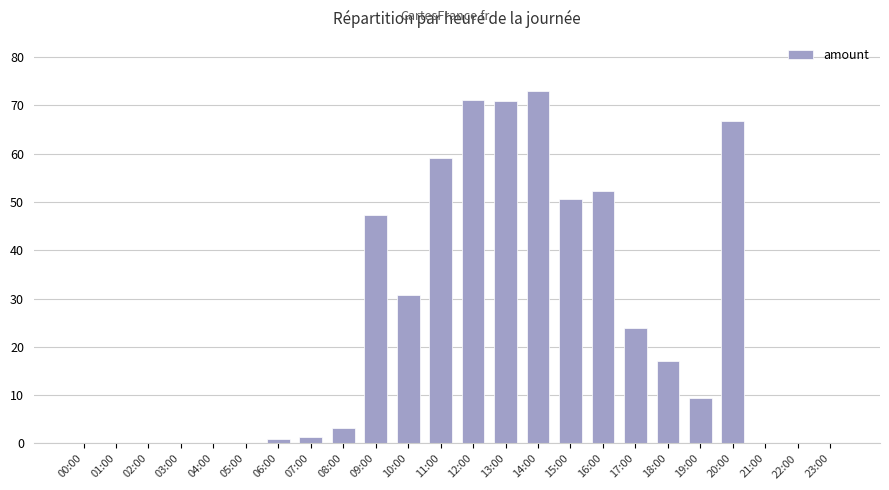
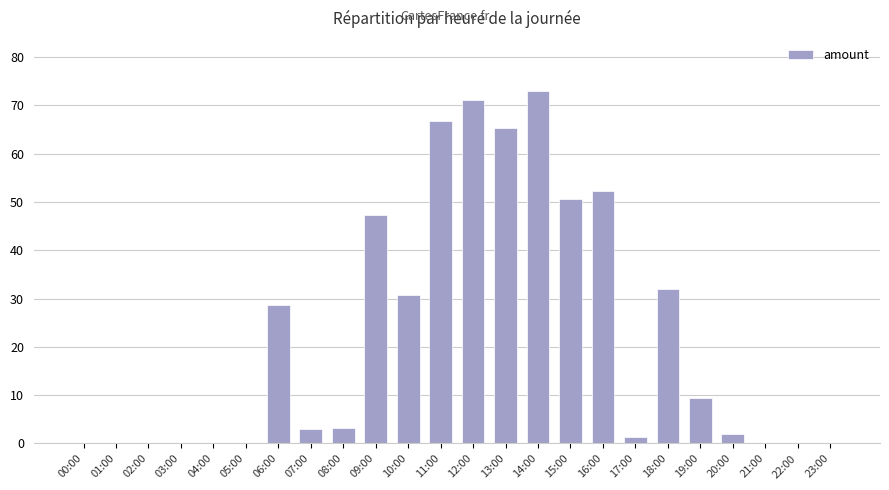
06:00: 1 -> 29
07:00: 1 -> 3
11:00: 59 -> 67
13:00: 71 -> 65
17:00: 24 -> 1
18:00: 17 -> 32
20:00: 67 -> 2
